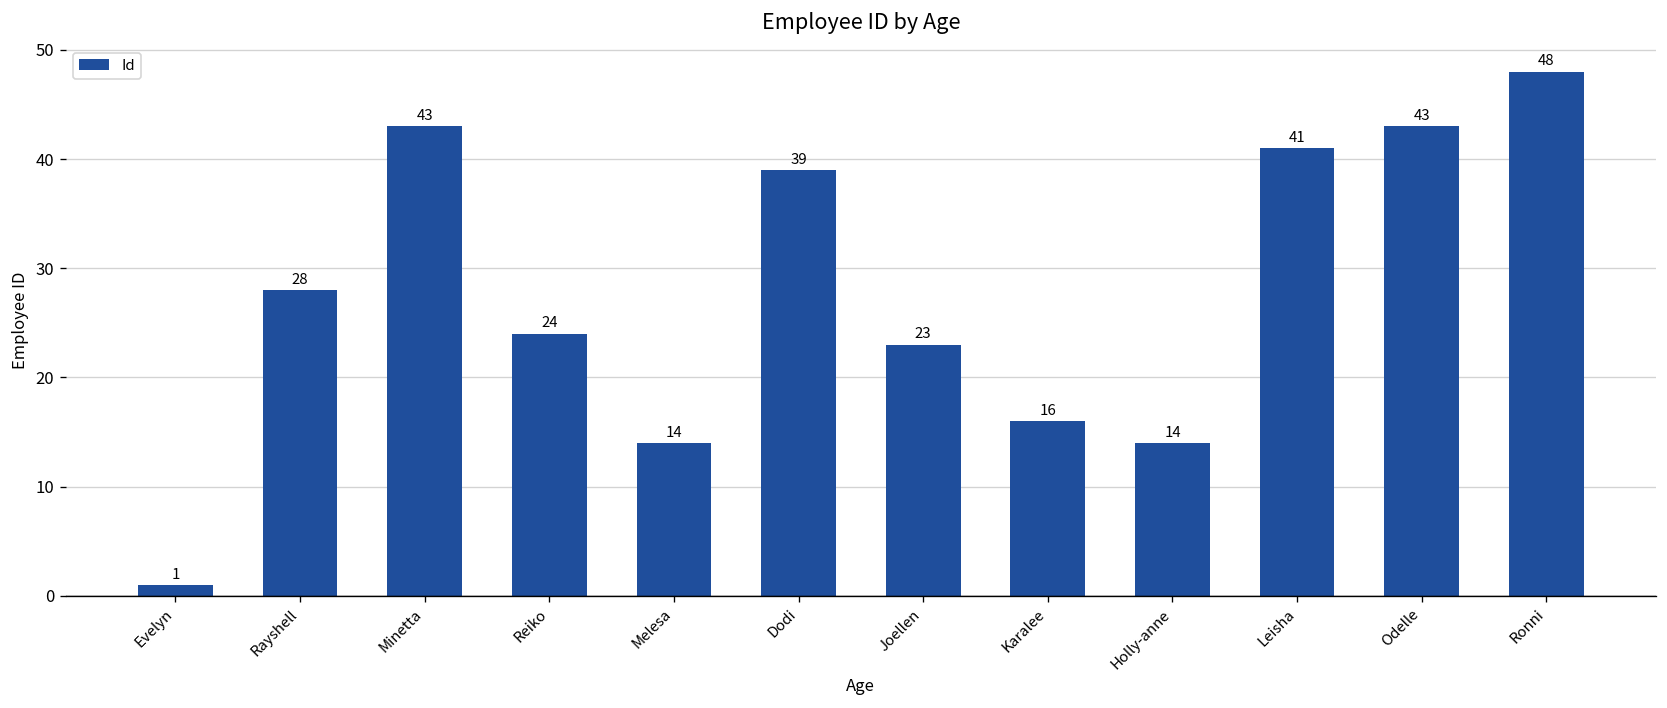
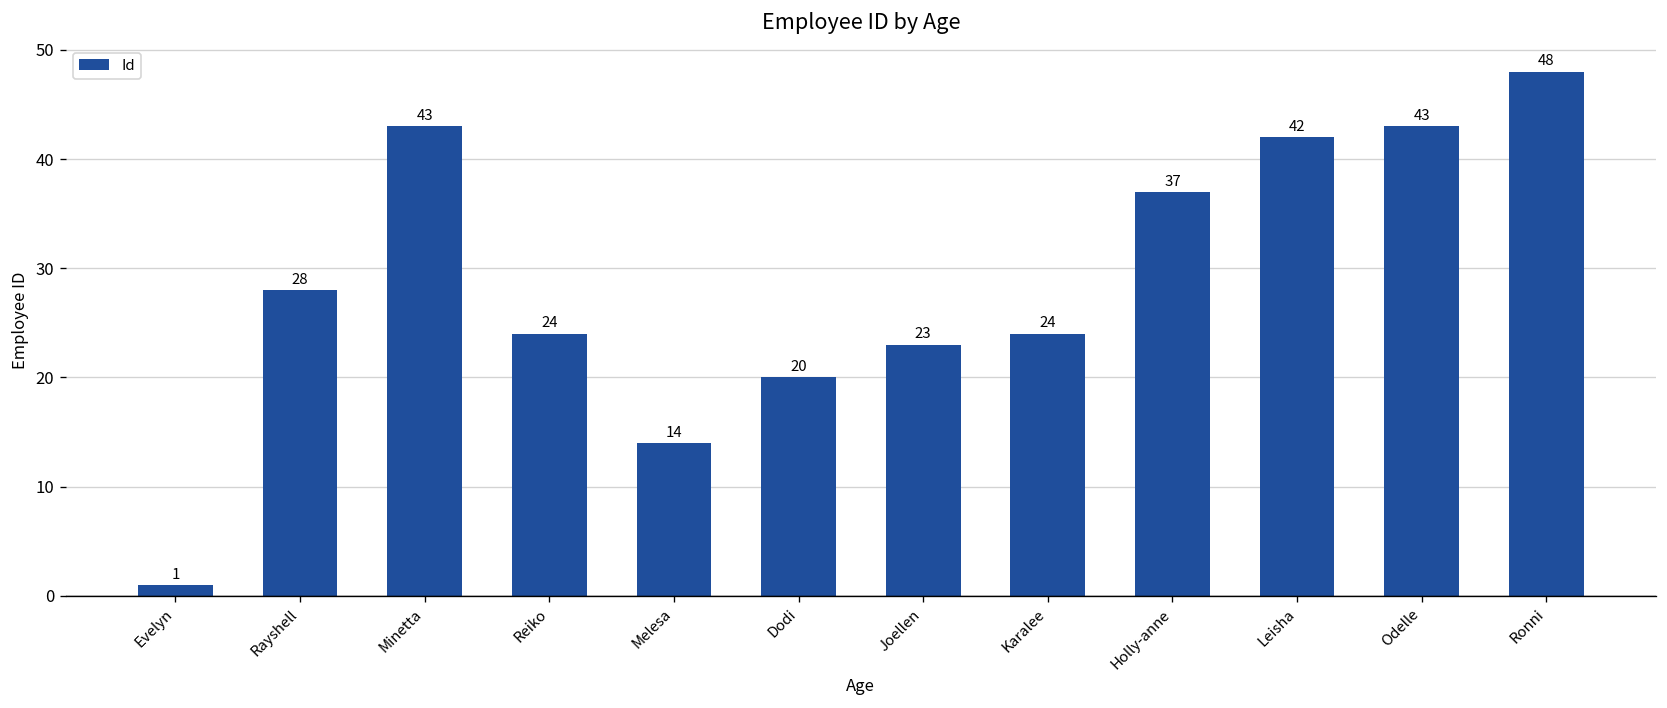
Dodi: 39 -> 20
Karalee: 16 -> 24
Holly-anne: 14 -> 37
Leisha: 41 -> 42
